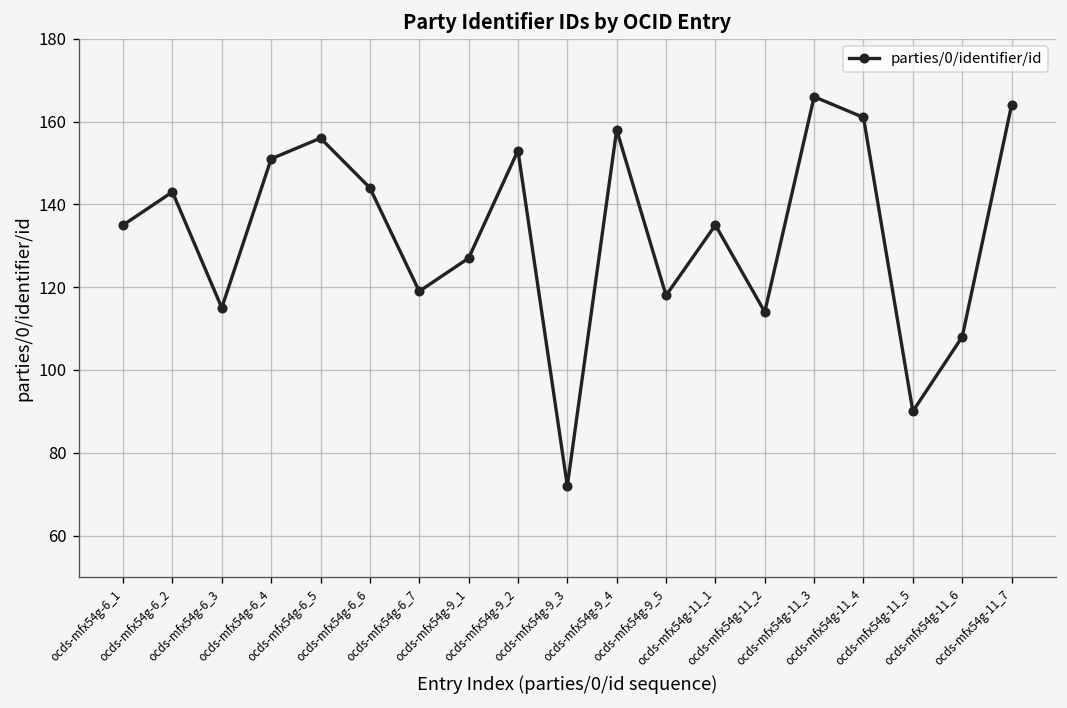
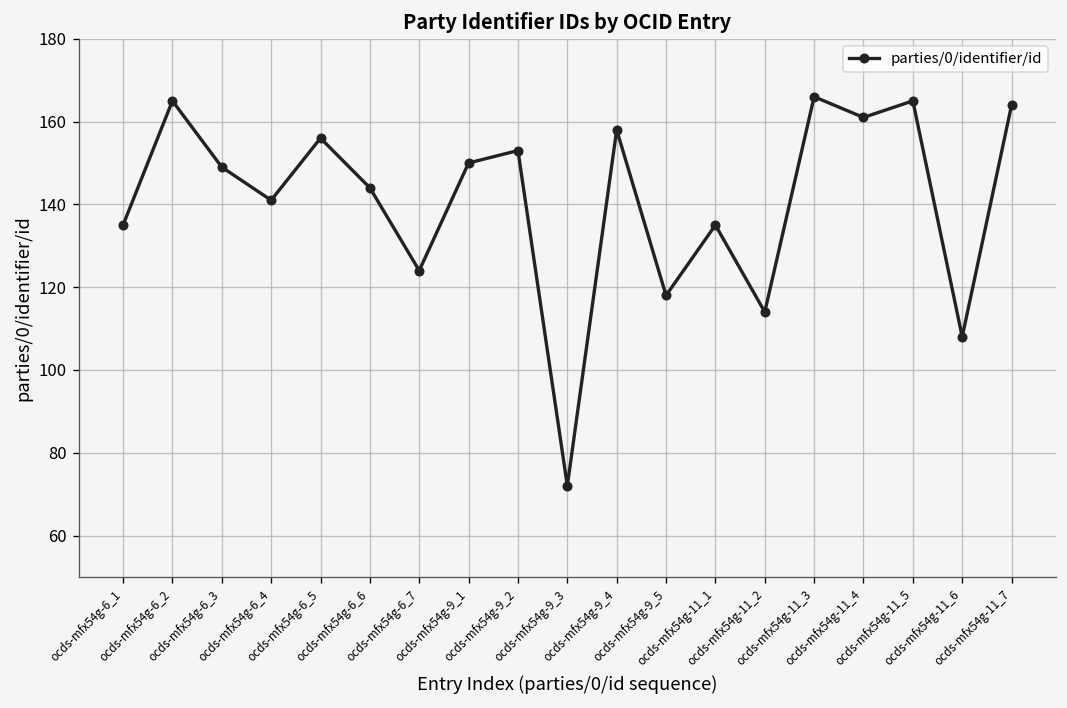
ocds-mfx54g-6_2: 143 -> 165
ocds-mfx54g-6_3: 115 -> 149
ocds-mfx54g-6_4: 151 -> 141
ocds-mfx54g-6_7: 119 -> 124
ocds-mfx54g-9_1: 127 -> 150
ocds-mfx54g-11_5: 90 -> 165
